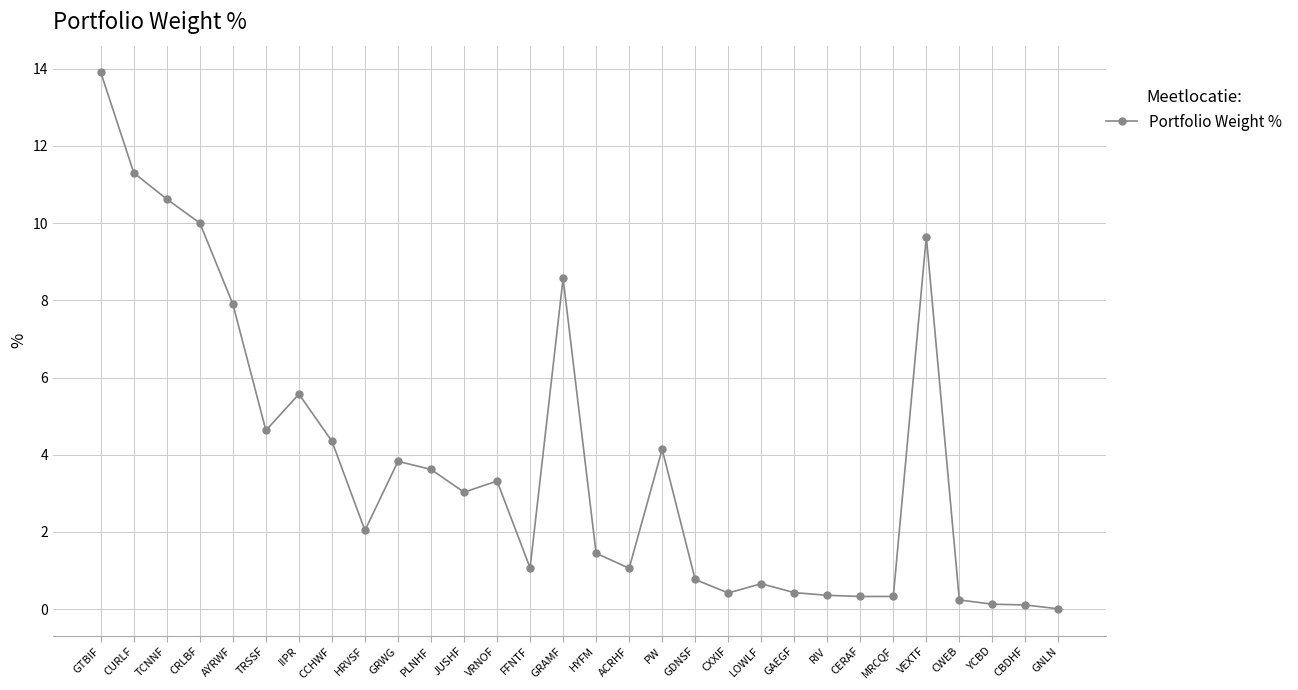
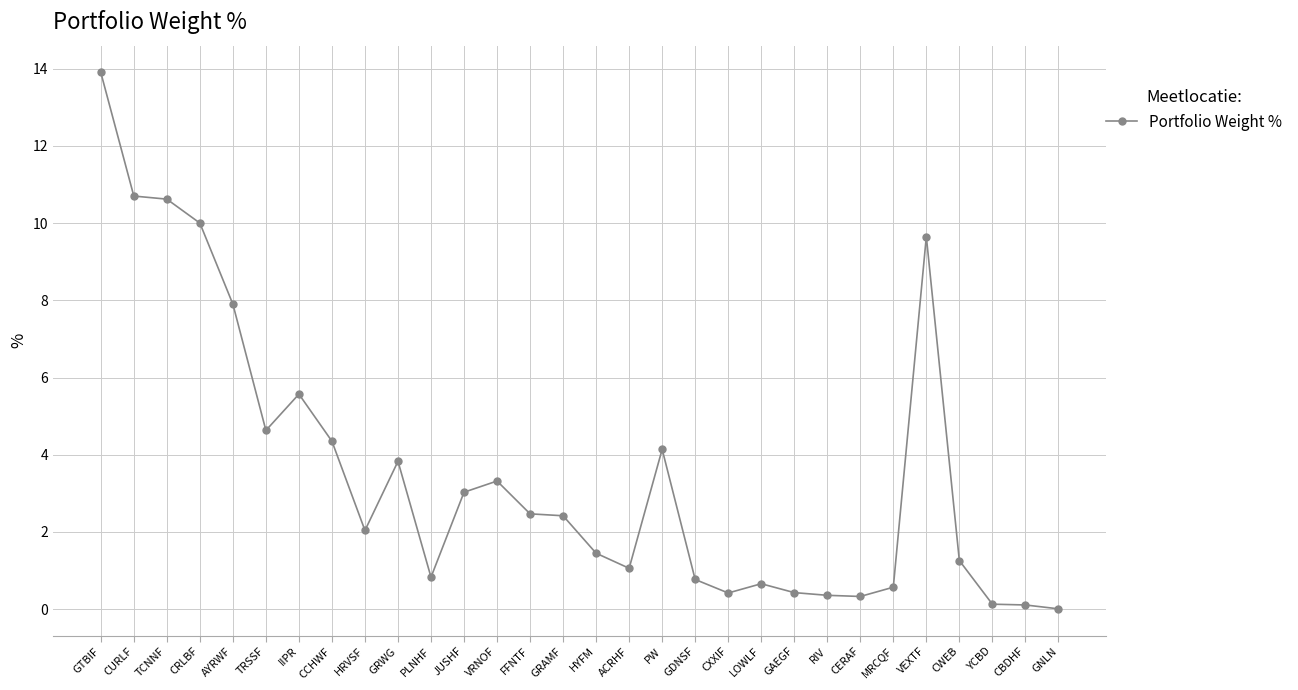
CURLF: 11.3 -> 10.7
PLNHF: 3.6 -> 0.8
FFNTF: 1.1 -> 2.5
GRAMF: 8.6 -> 2.4
MRCQF: 0.3 -> 0.6
CWEB: 0.2 -> 1.3
